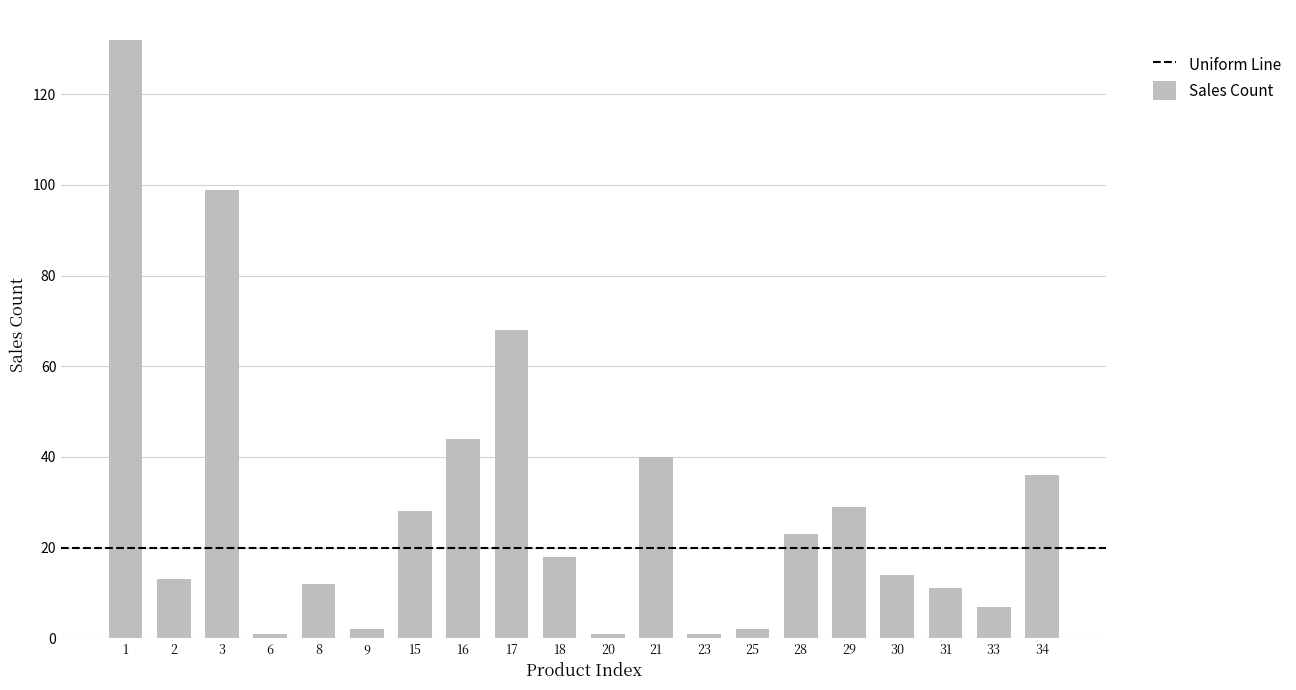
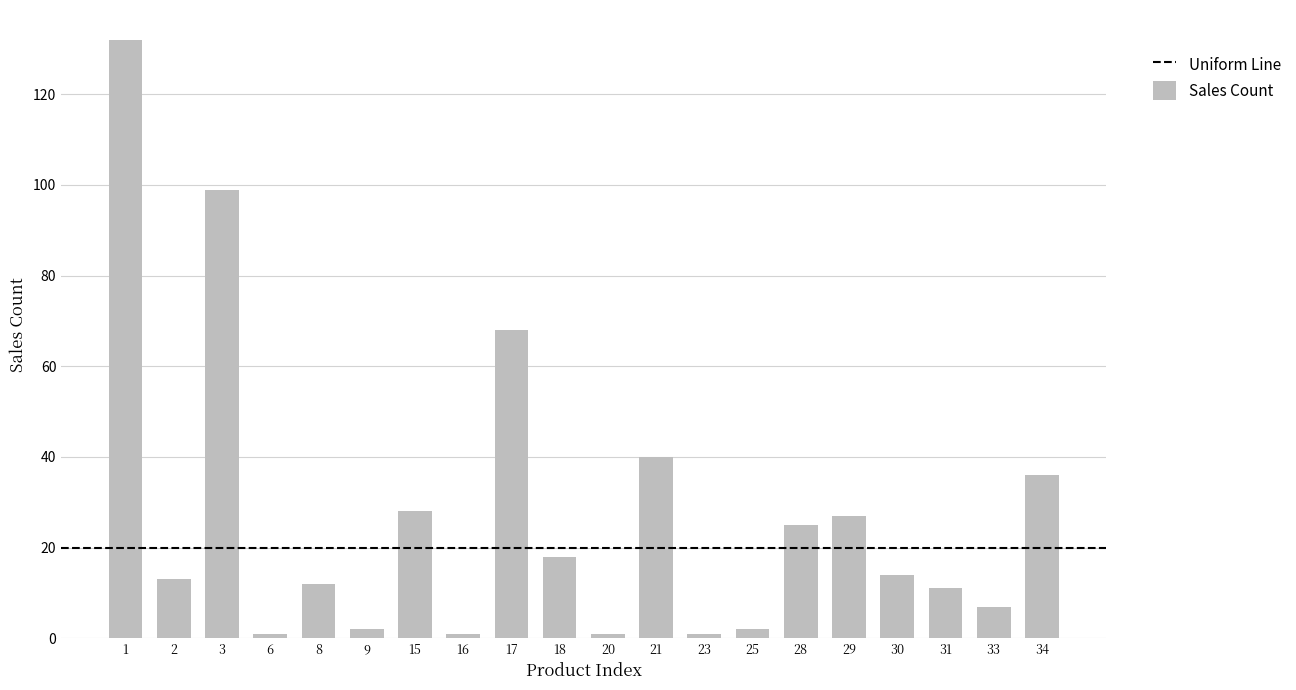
16: 44 -> 1
28: 23 -> 25
29: 29 -> 27
